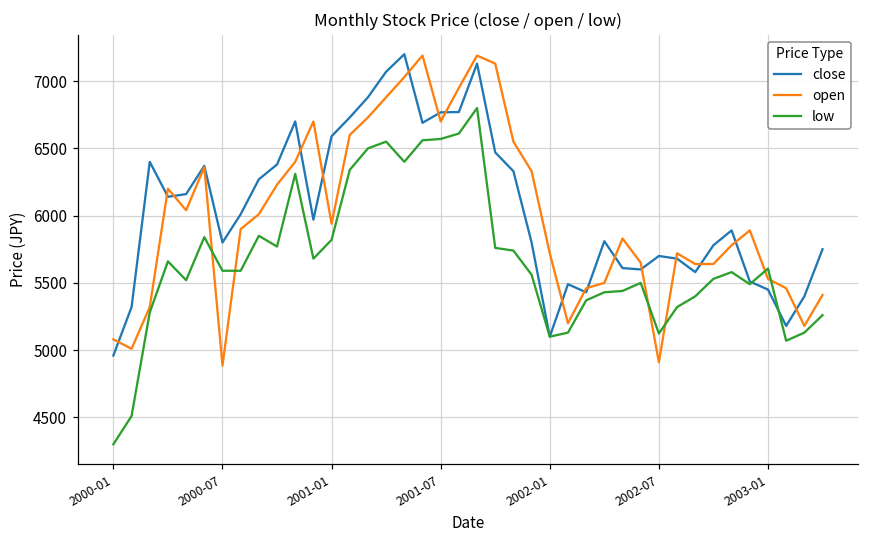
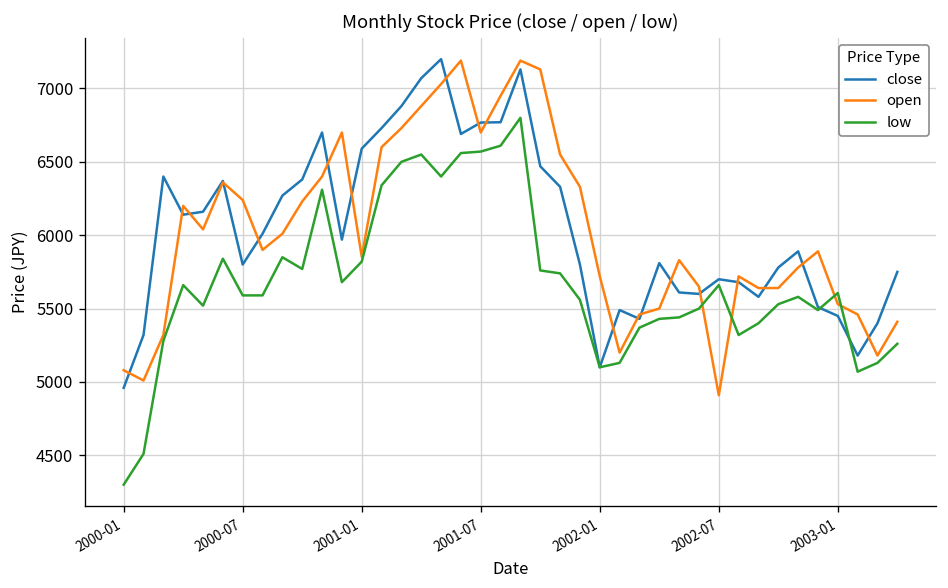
open, 2000-07: 4890 -> 6240
open, 2001-01: 5940 -> 5850
low, 2002-07: 5120 -> 5660
